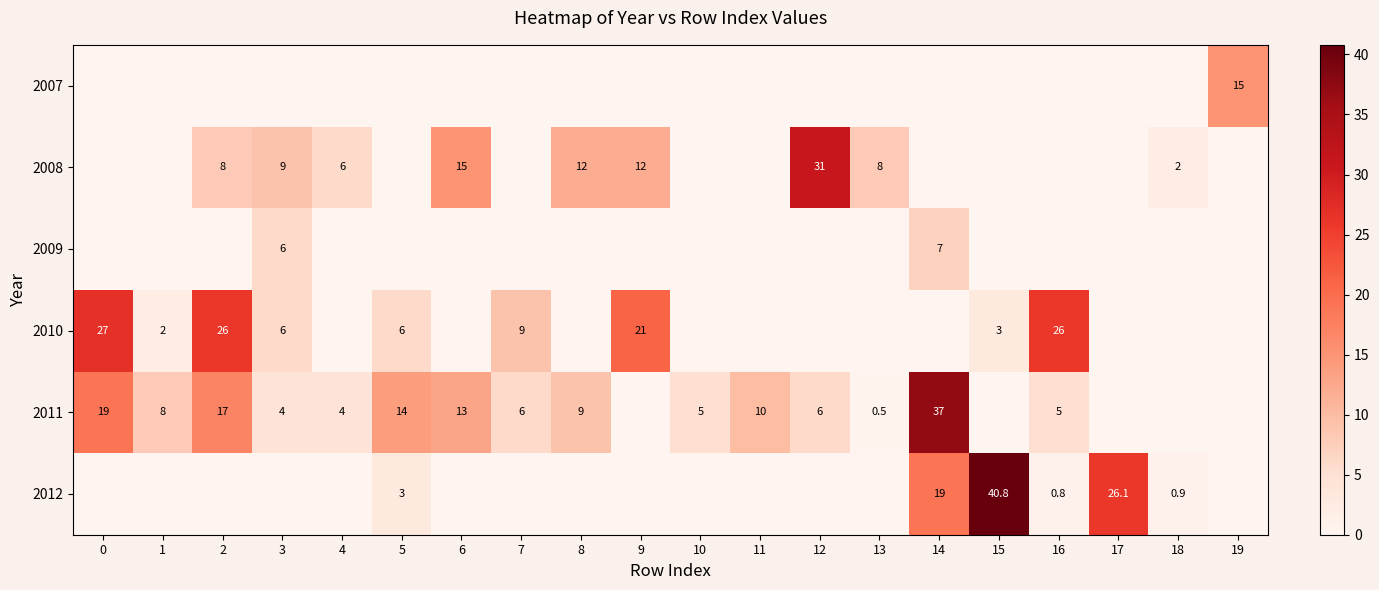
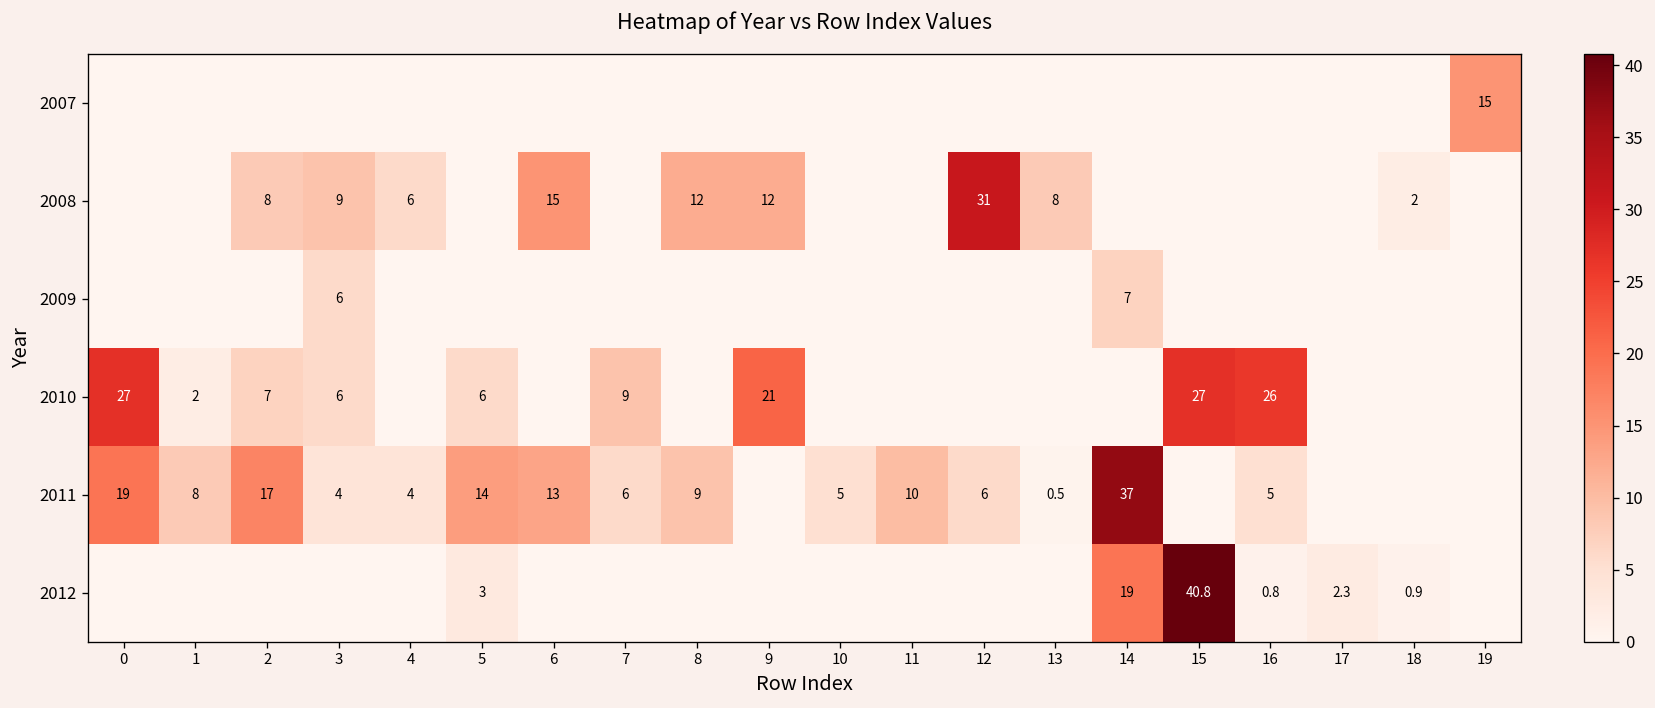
2010, 2: 26 -> 7
2010, 15: 3 -> 27
2012, 17: 26.1 -> 2.3
